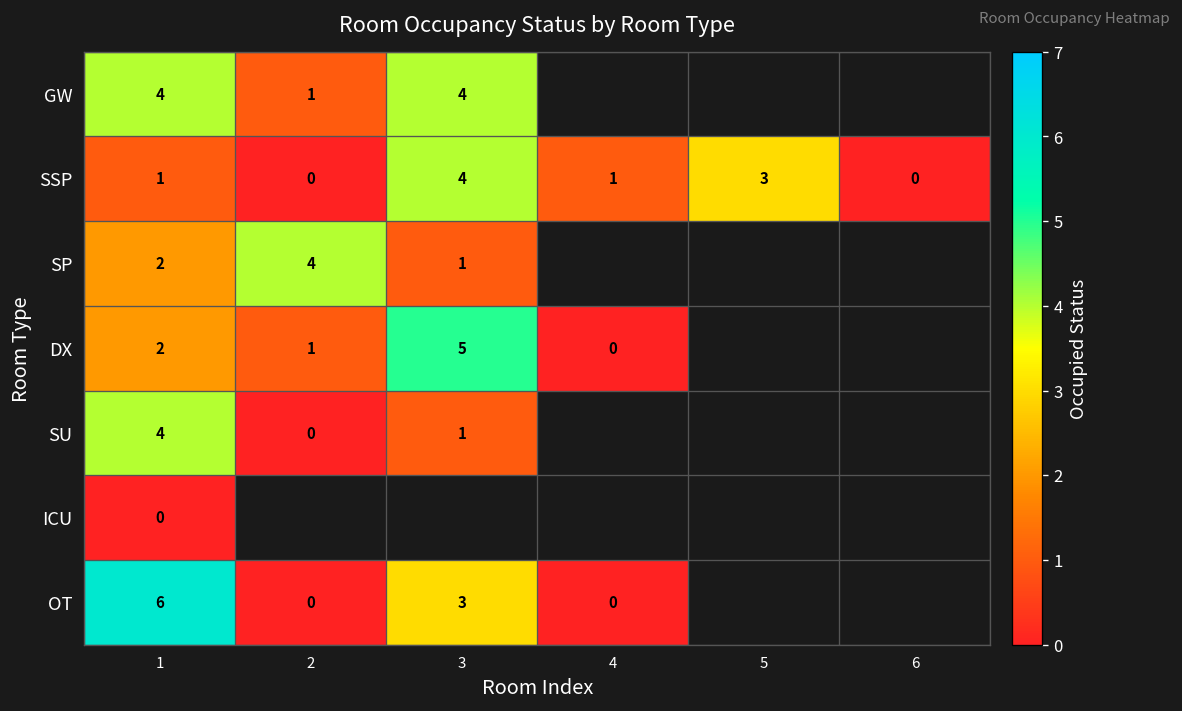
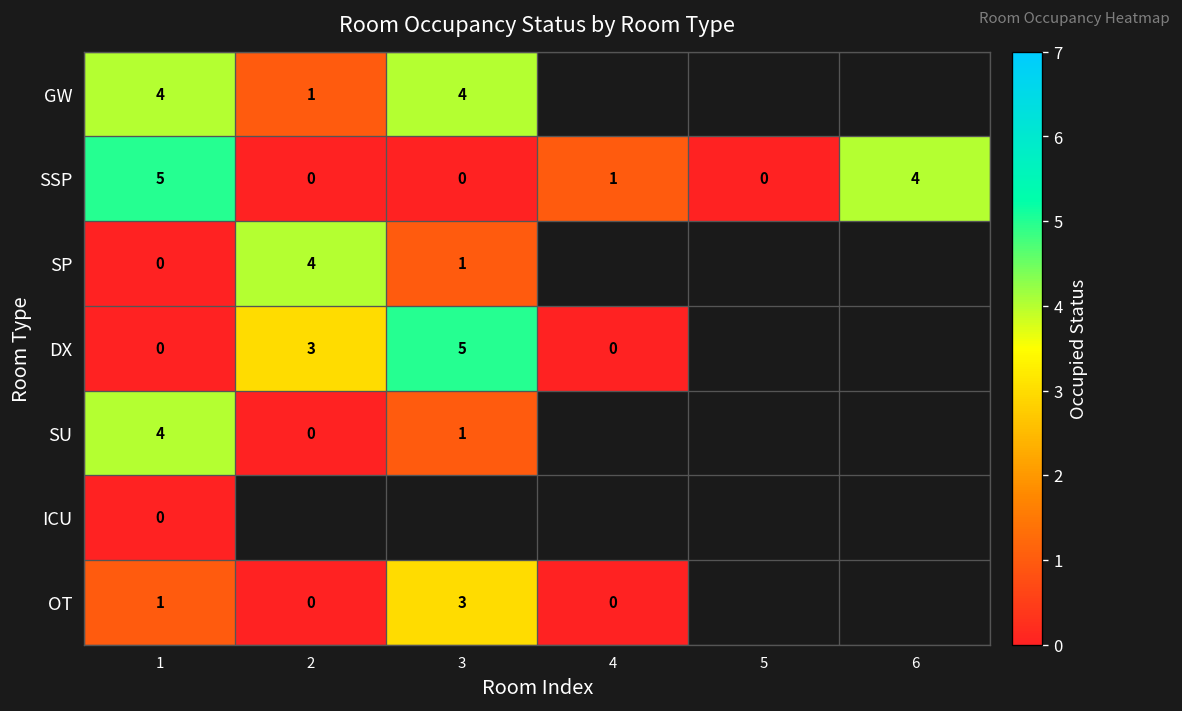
SSP, 1: 1 -> 5
SSP, 3: 4 -> 0
SSP, 5: 3 -> 0
SSP, 6: 0 -> 4
SP, 1: 2 -> 0
DX, 1: 2 -> 0
DX, 2: 1 -> 3
OT, 1: 6 -> 1
